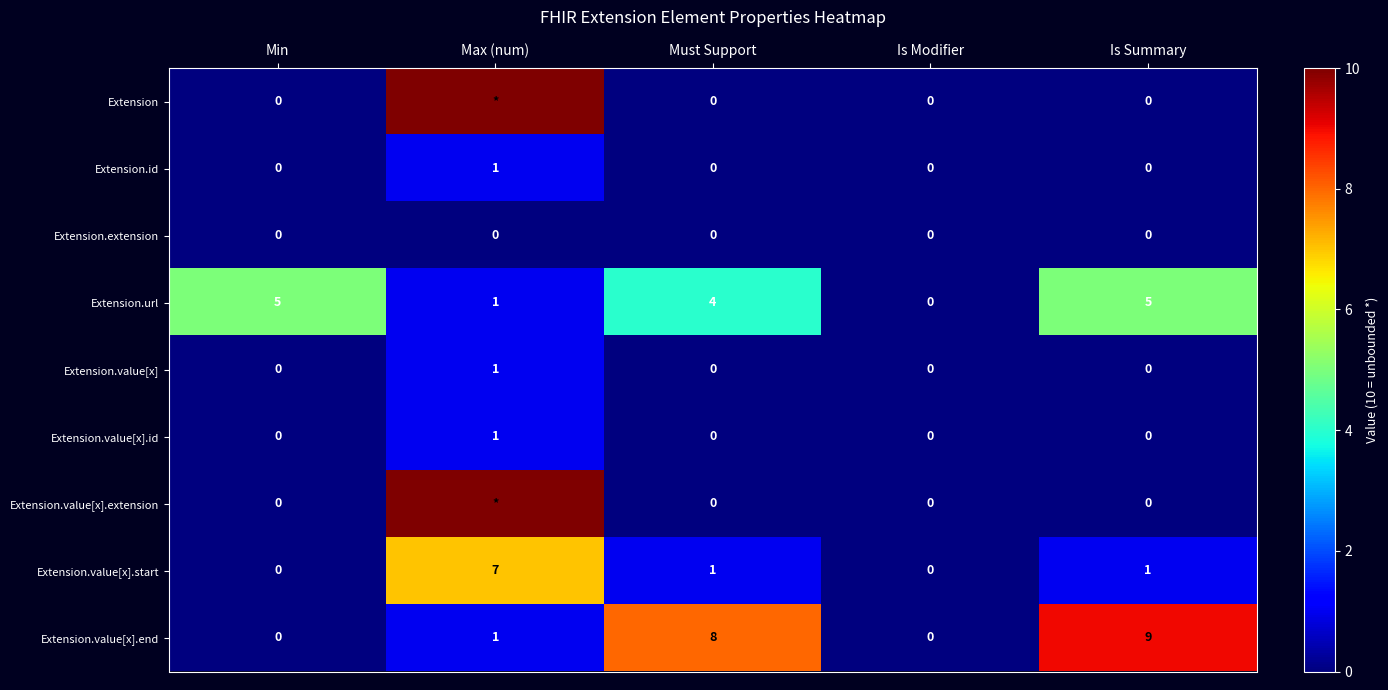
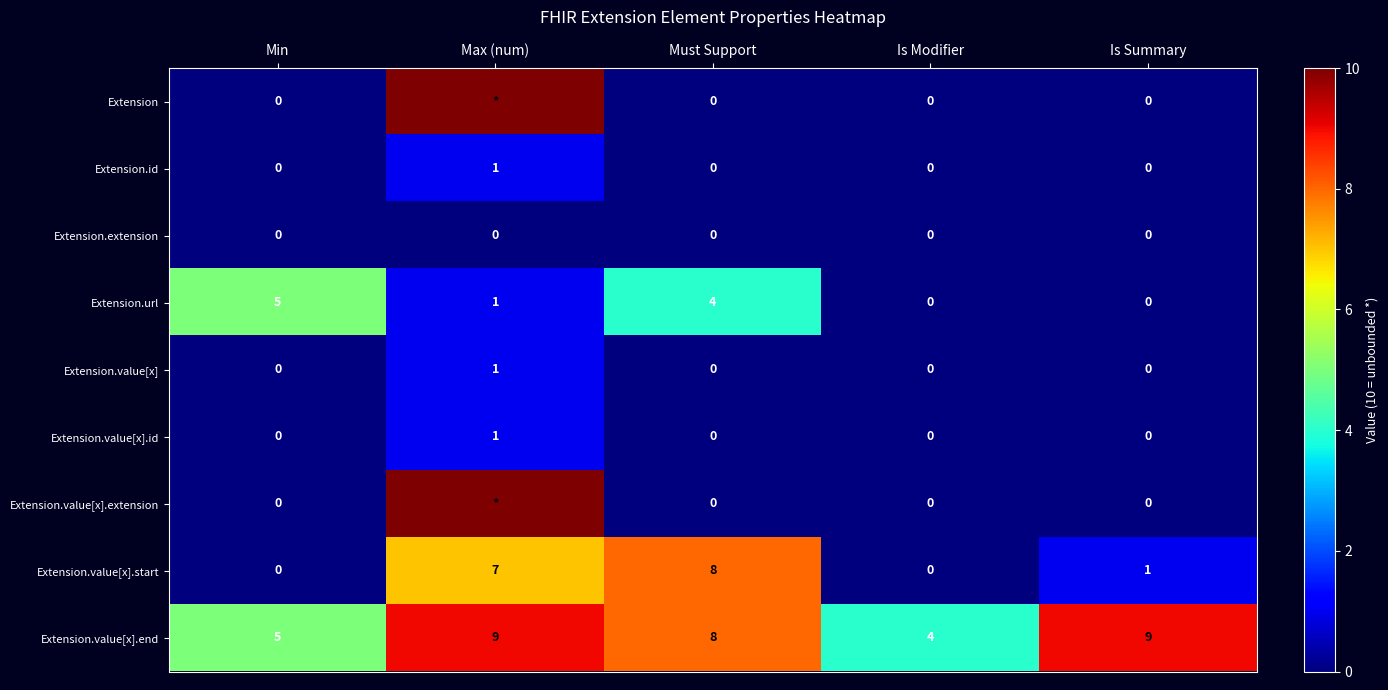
Extension.url, Is Summary: 5 -> 0
Extension.value[x].start, Must Support: 1 -> 8
Extension.value[x].end, Min: 0 -> 5
Extension.value[x].end, Max (num): 1 -> 9
Extension.value[x].end, Is Modifier: 0 -> 4
